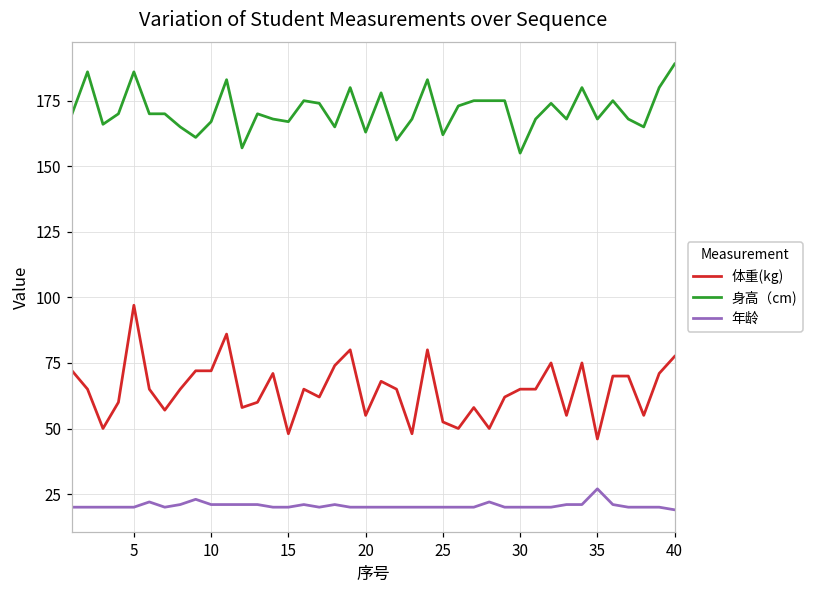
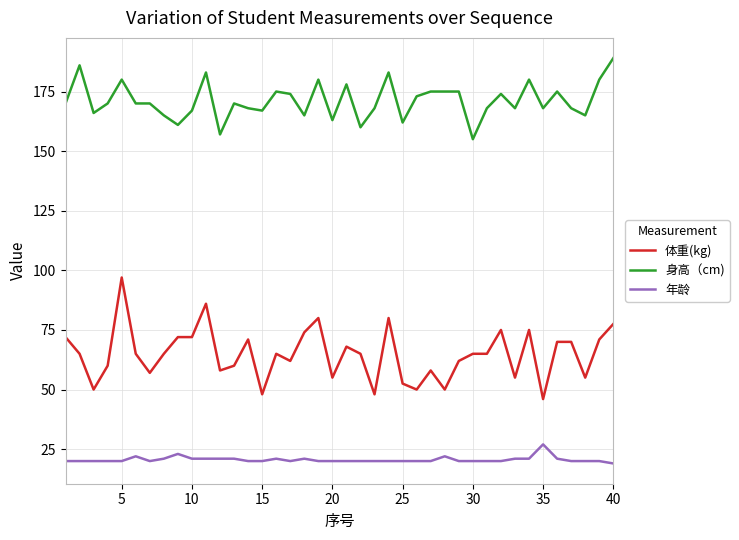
身高（cm), 5: 186 -> 180
